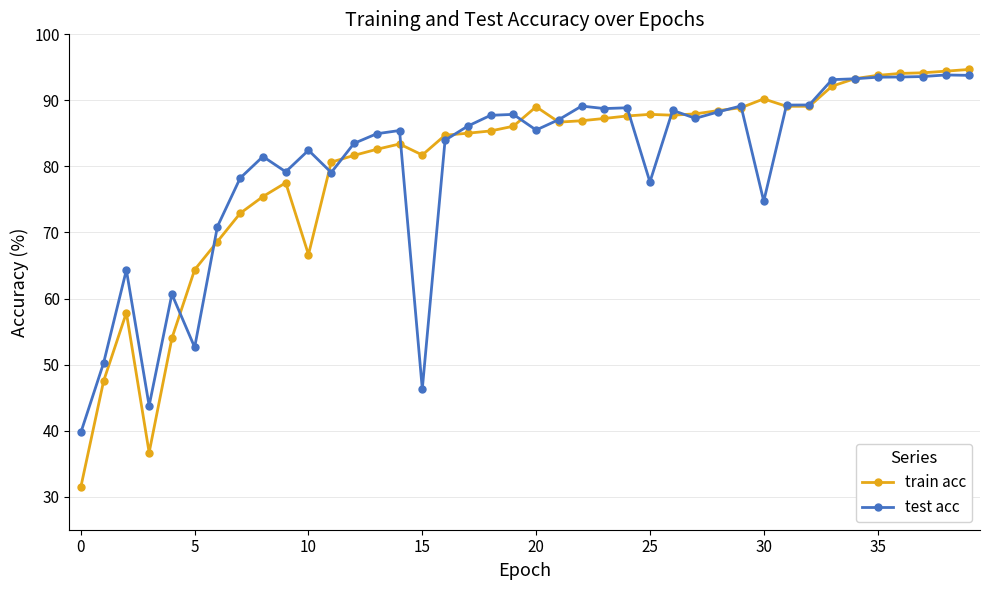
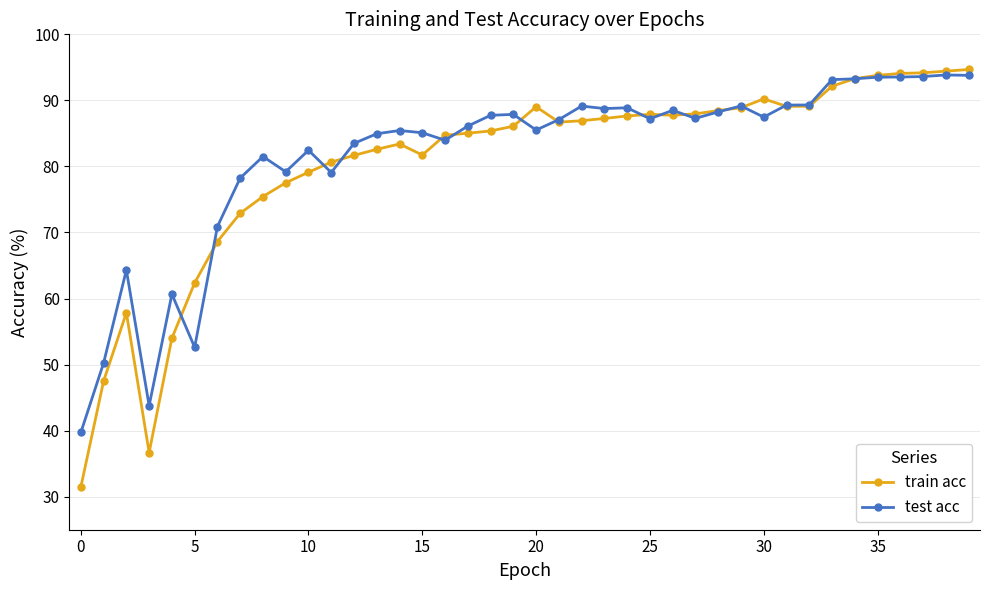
train acc, 5: 64 -> 62
train acc, 10: 67 -> 79
test acc, 15: 46 -> 85
test acc, 25: 78 -> 87
test acc, 30: 75 -> 87
